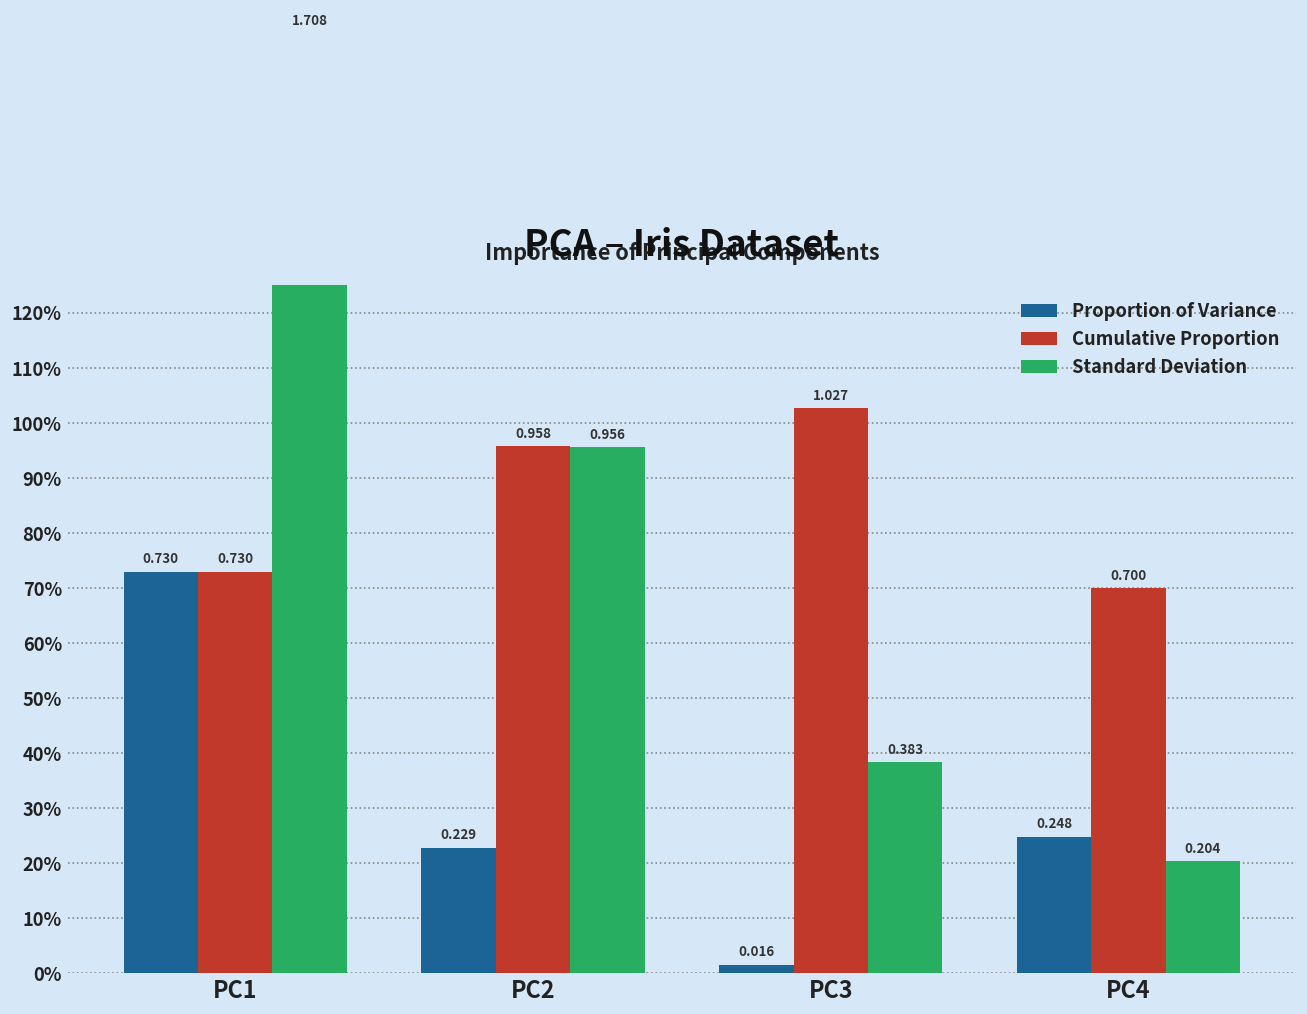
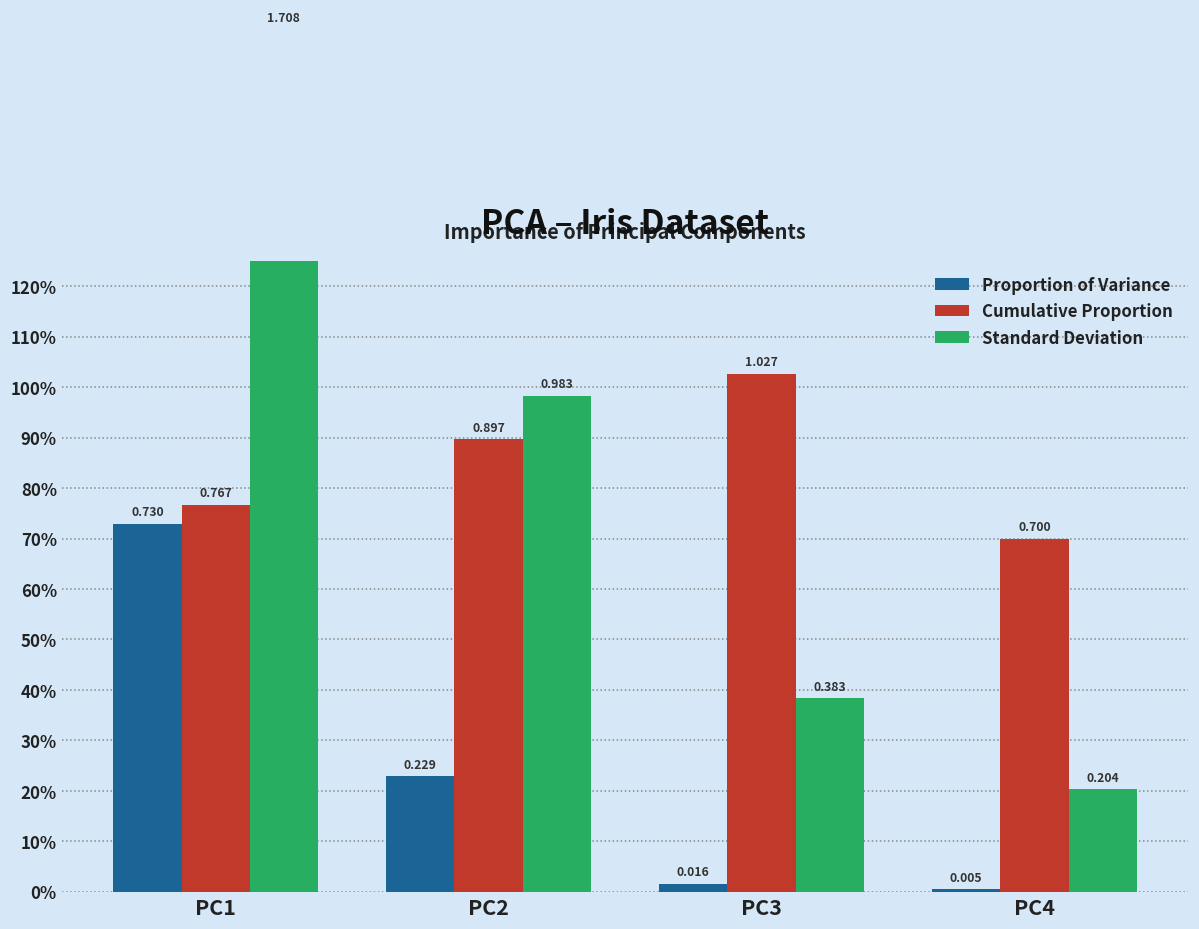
Cumulative Proportion, PC1: 0.730 -> 0.767
Cumulative Proportion, PC2: 0.958 -> 0.897
Standard Deviation, PC2: 0.956 -> 0.983
Proportion of Variance, PC4: 0.248 -> 0.005
